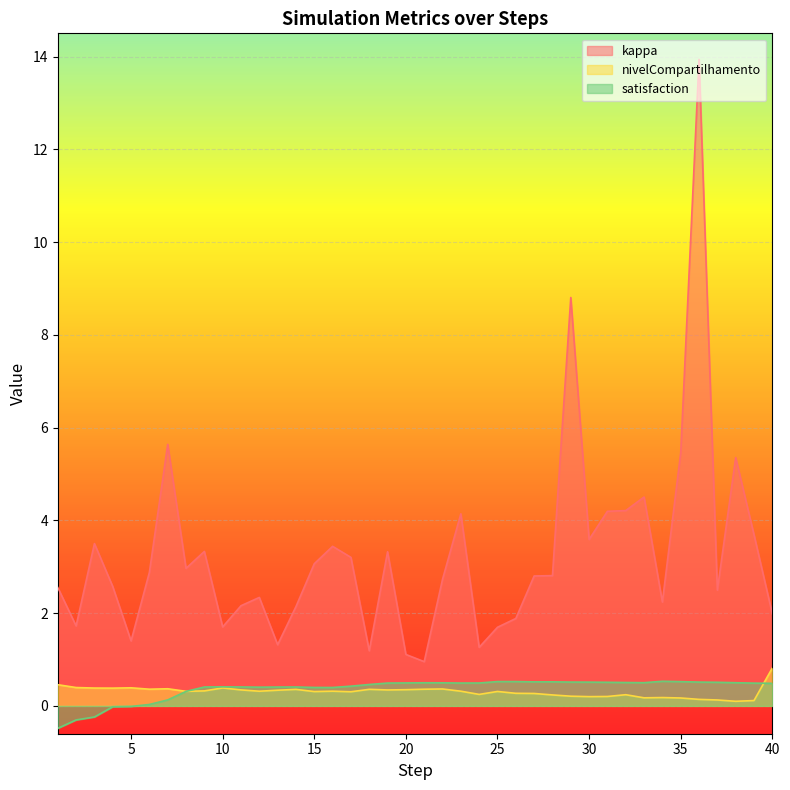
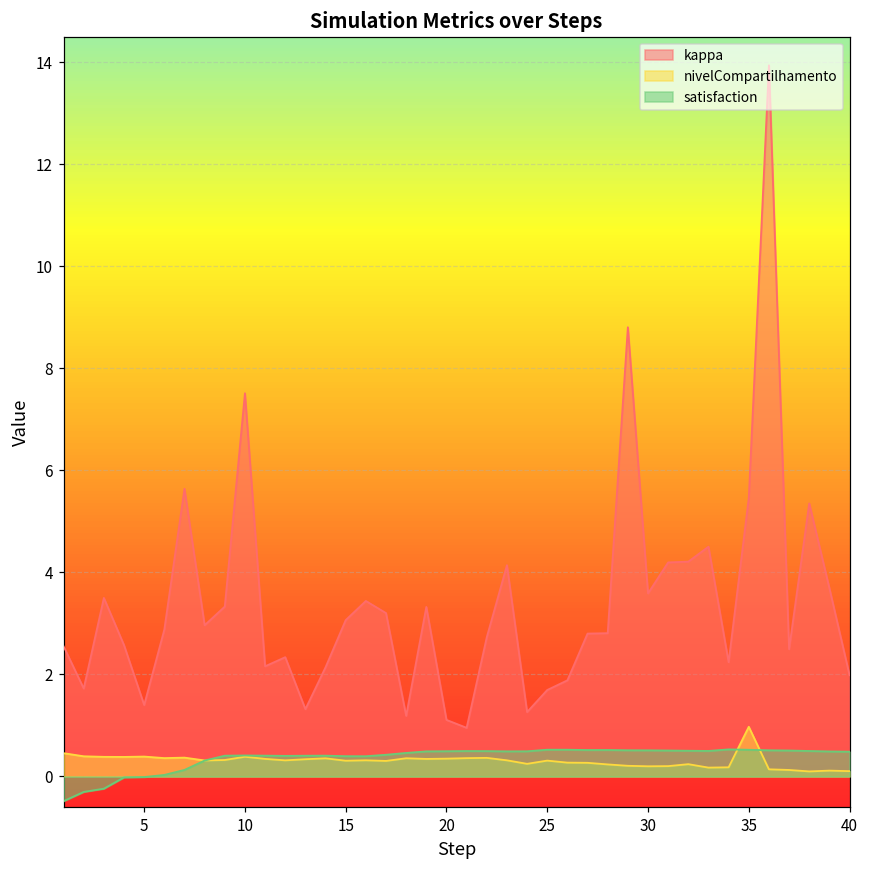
kappa, 10: 1.7 -> 7.5
nivelCompartilhamento, 35: 0.2 -> 1.0
nivelCompartilhamento, 40: 0.8 -> 0.1
